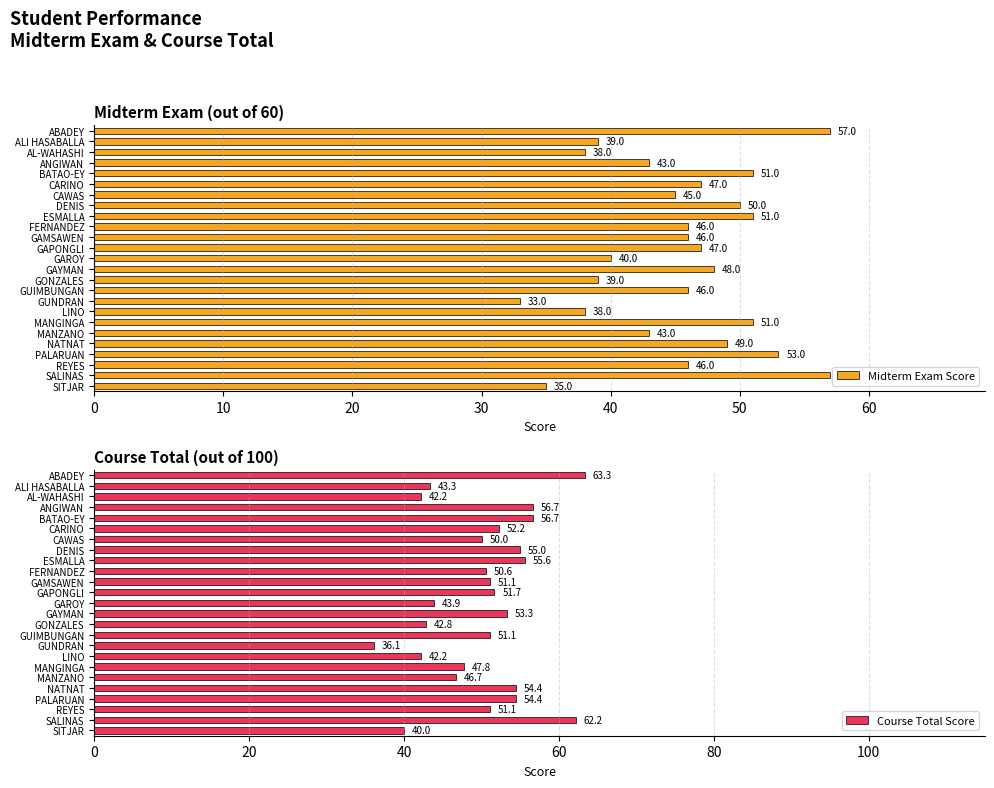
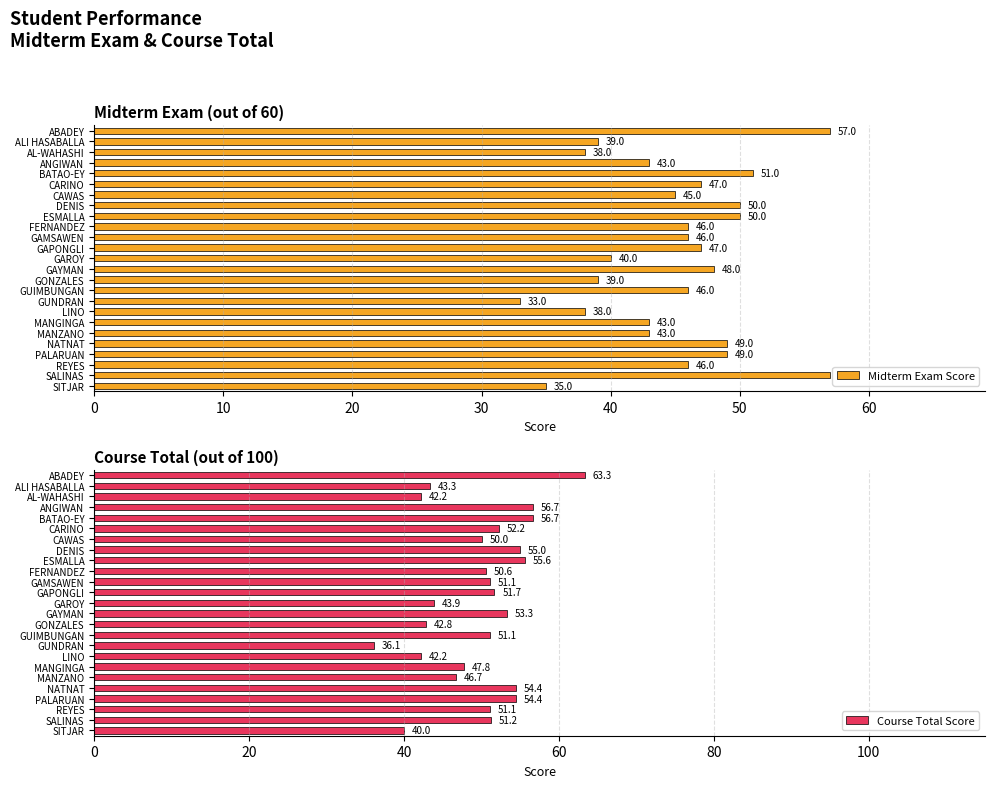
Midterm Exam (out of 60), ESMALLA: 51.0 -> 50.0
Midterm Exam (out of 60), MANGINGA: 51.0 -> 43.0
Midterm Exam (out of 60), PALARUAN: 53.0 -> 49.0
Course Total (out of 100), SALINAS: 62.2 -> 51.2
